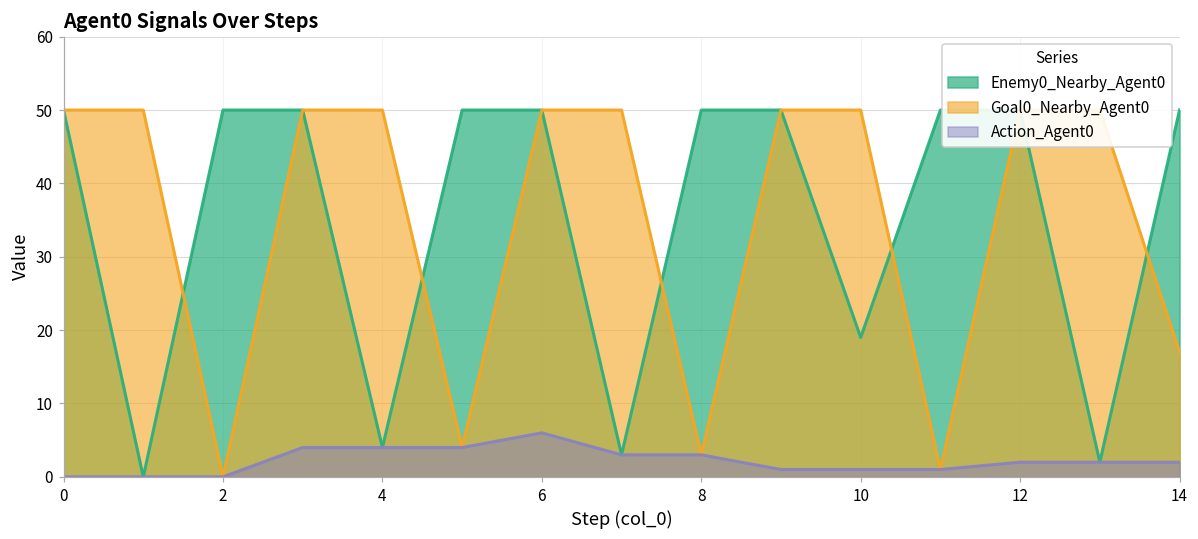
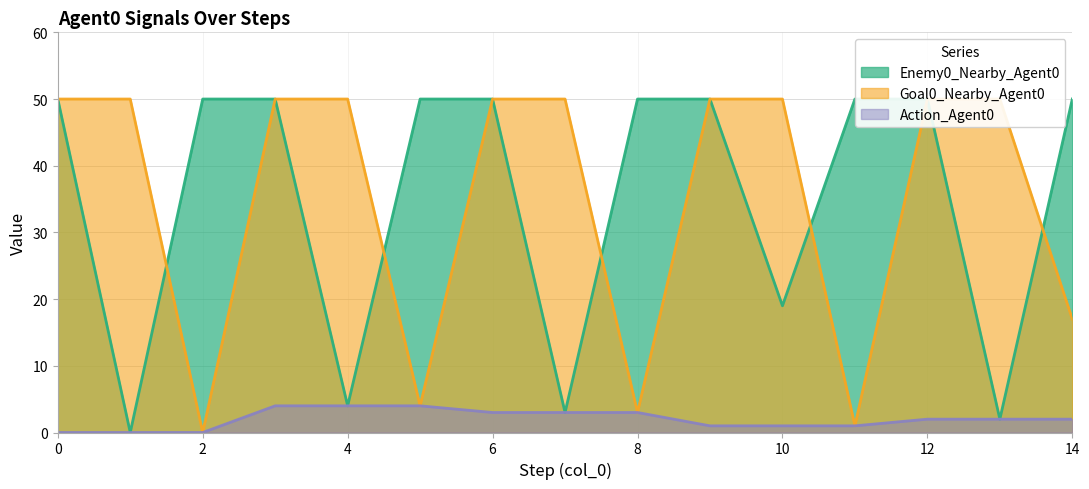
Action_Agent0, 6: 6 -> 3
